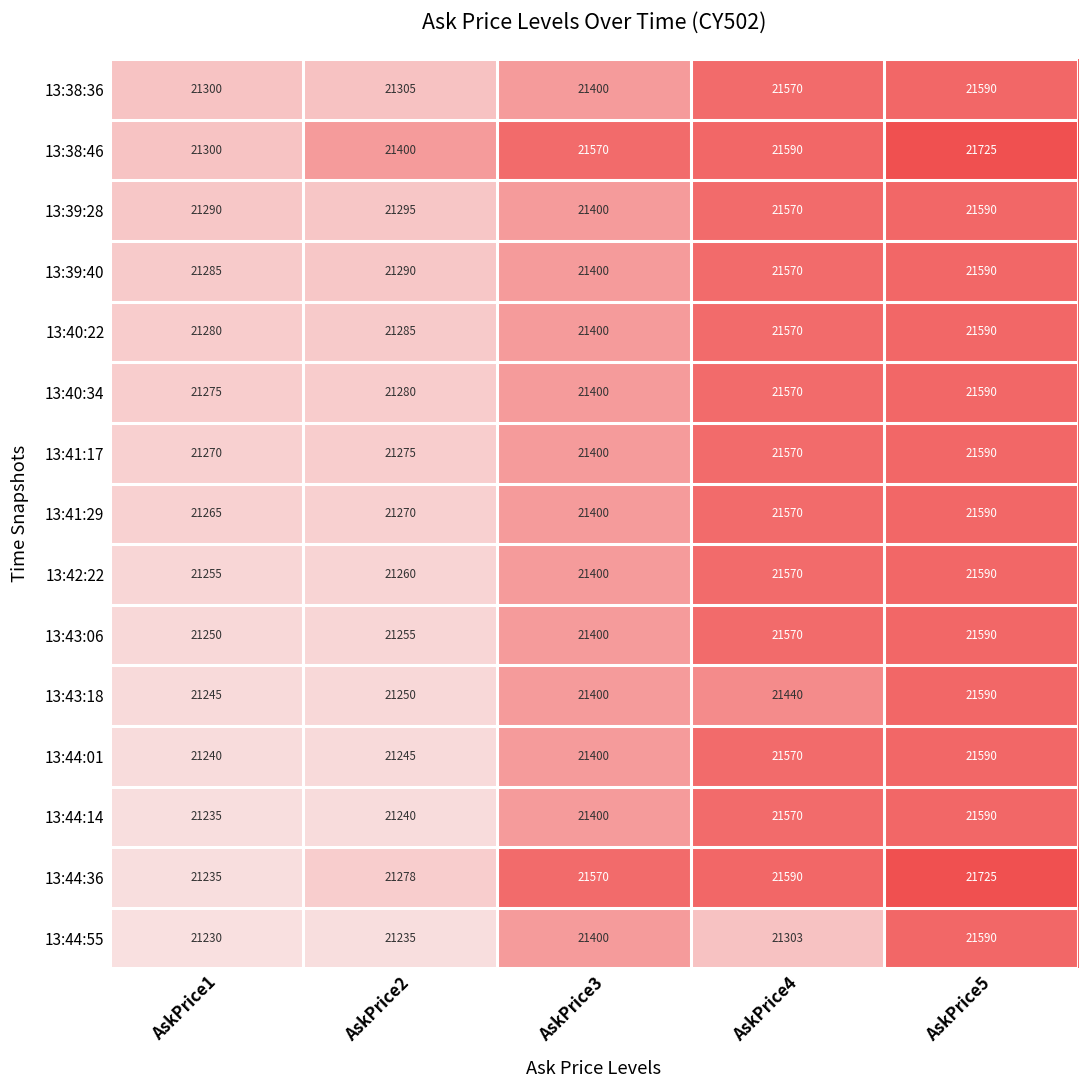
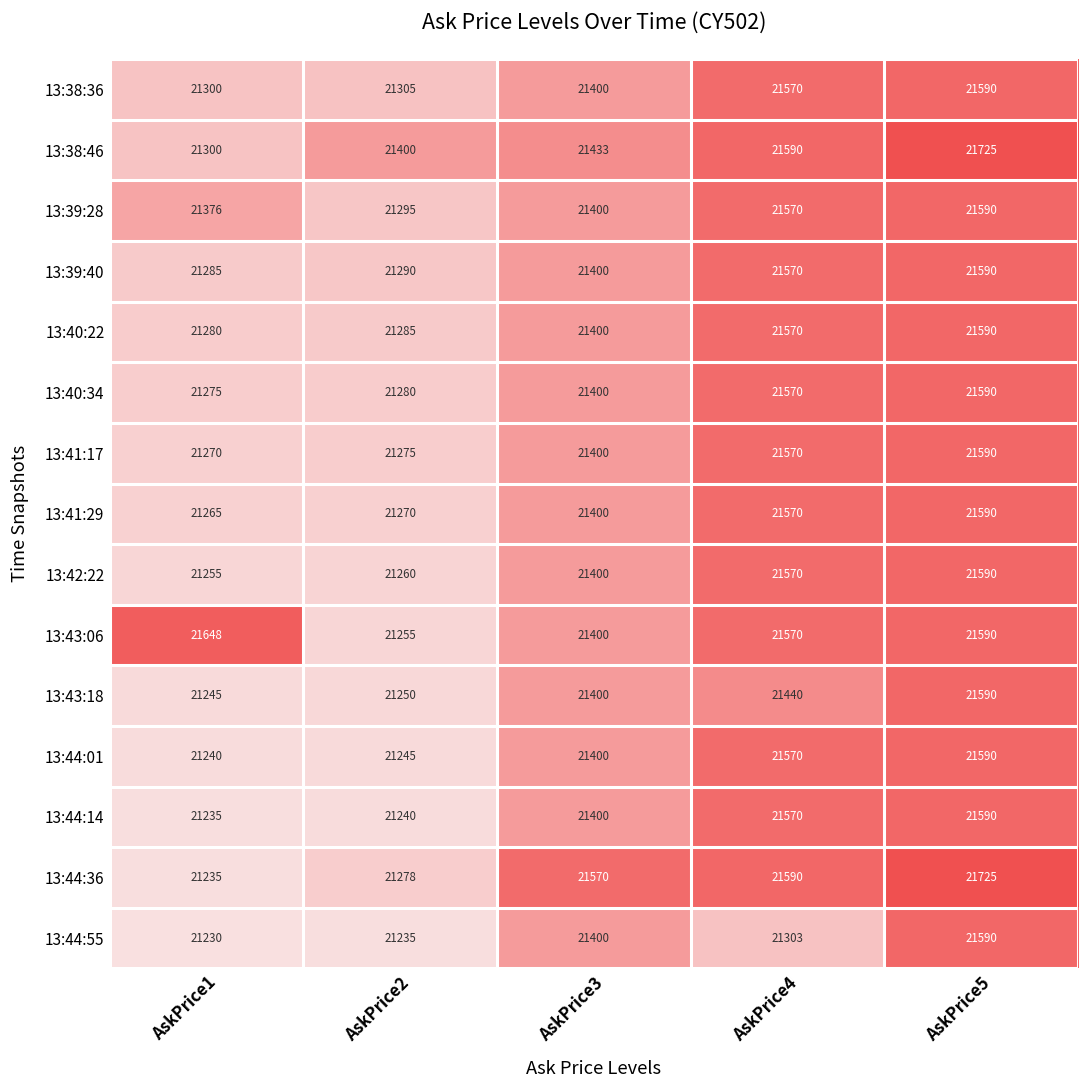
13:38:46, AskPrice3: 21570 -> 21433
13:39:28, AskPrice1: 21290 -> 21376
13:43:06, AskPrice1: 21250 -> 21648
